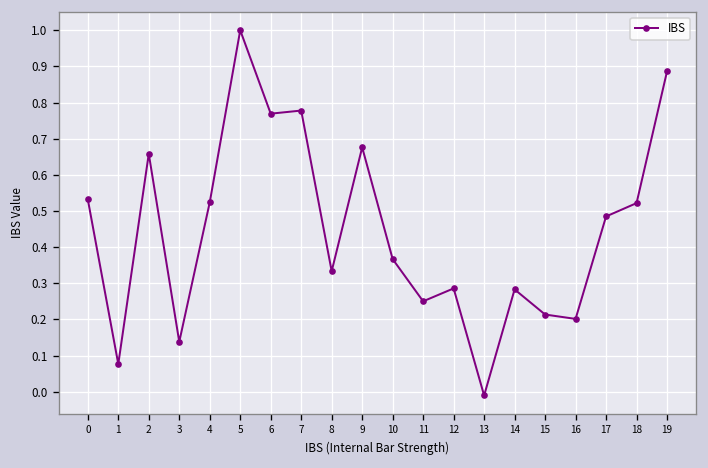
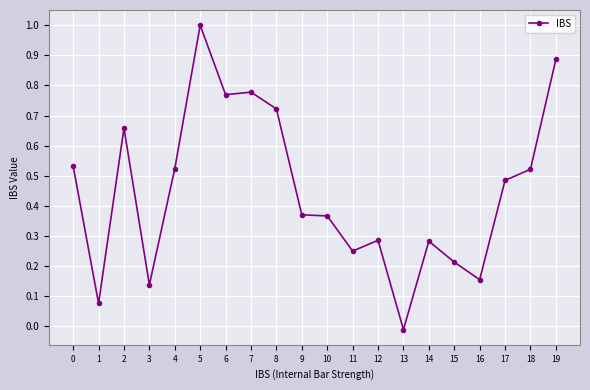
8: 0.33 -> 0.72
9: 0.68 -> 0.37
16: 0.20 -> 0.16
